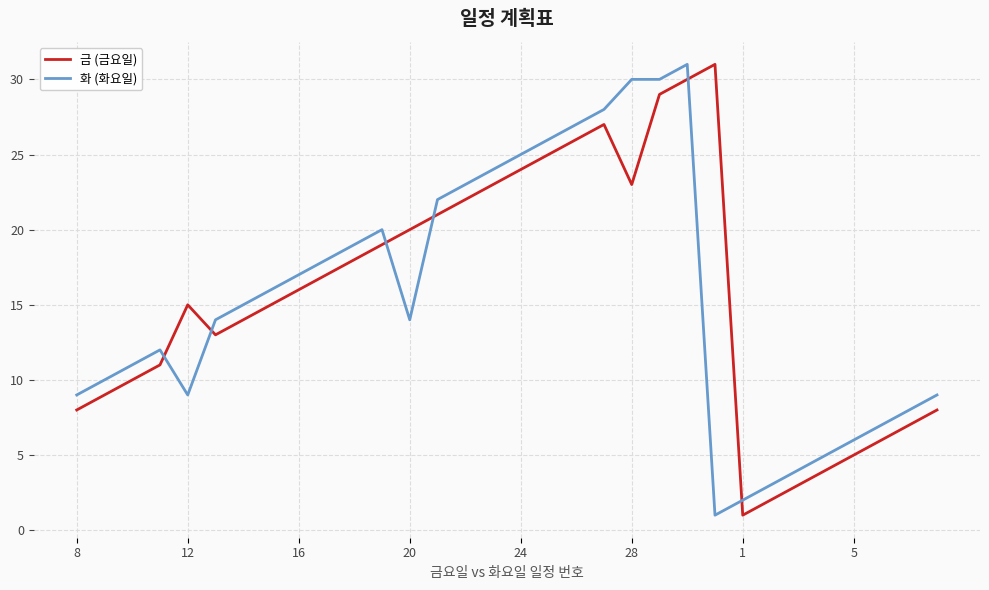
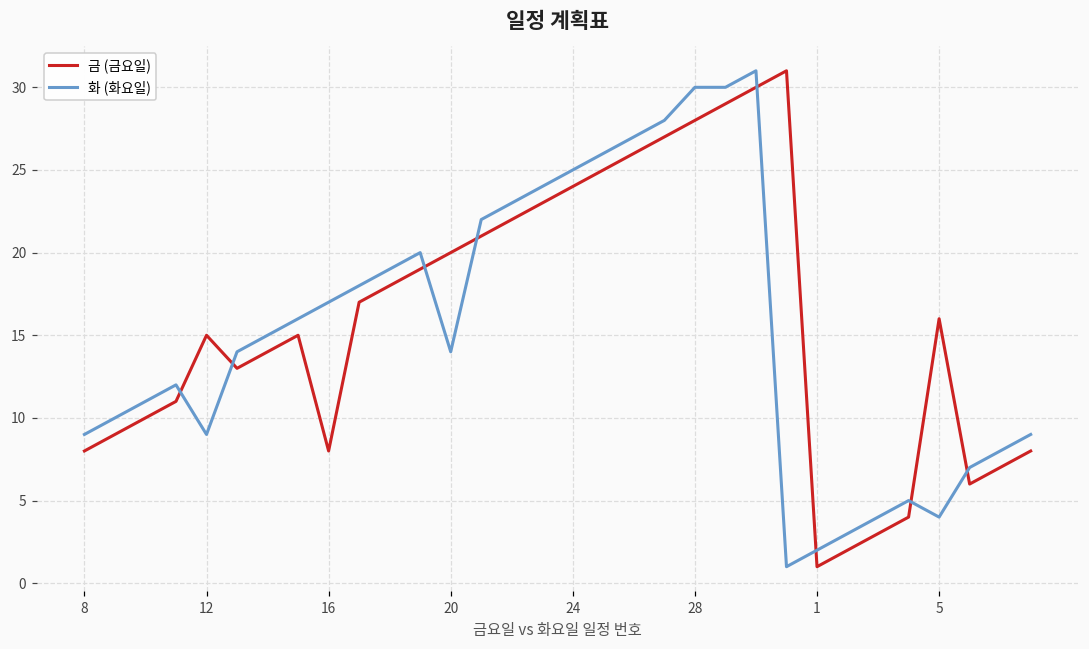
금 (금요일), 16: 16 -> 8
금 (금요일), 28: 23 -> 28
금 (금요일), 5: 5 -> 16
화 (화요일), 5: 6 -> 4
